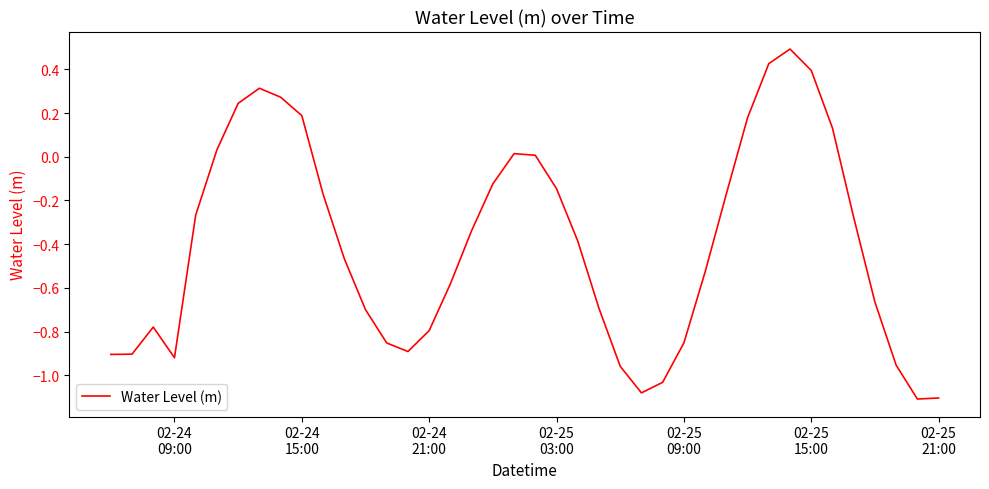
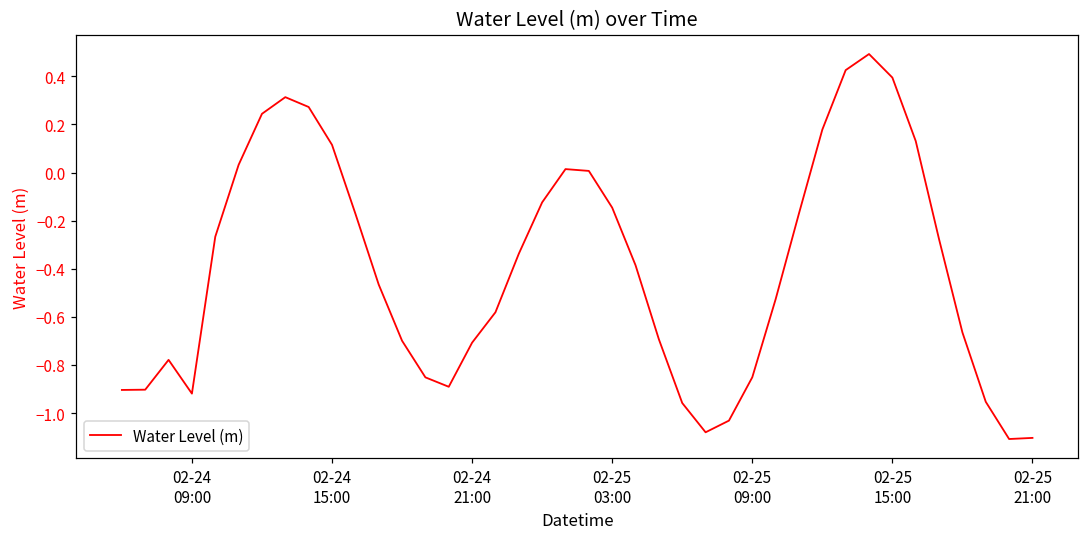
02-24 15:00: 0.19 -> 0.12
02-24 21:00: -0.80 -> -0.71
